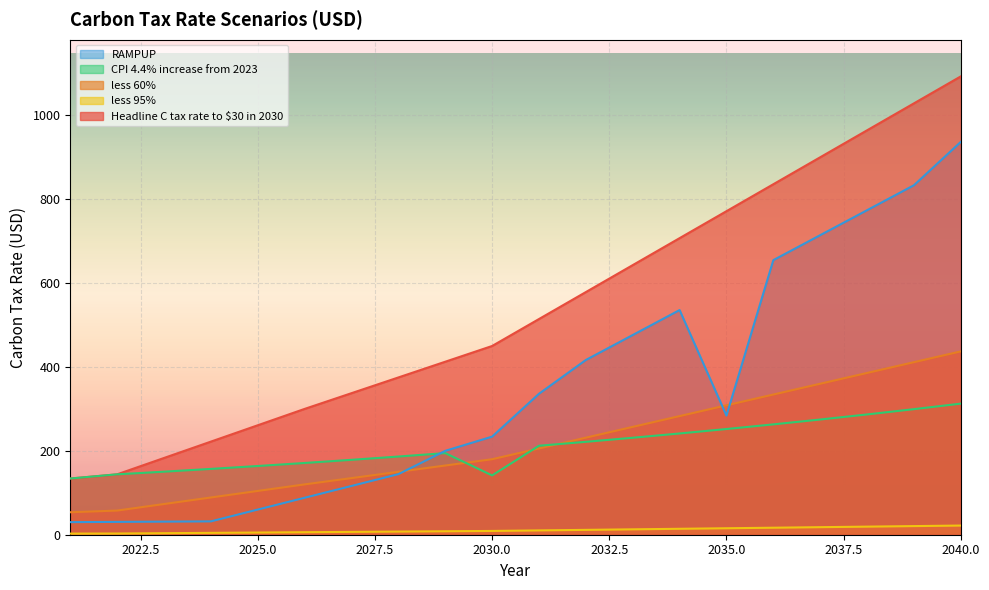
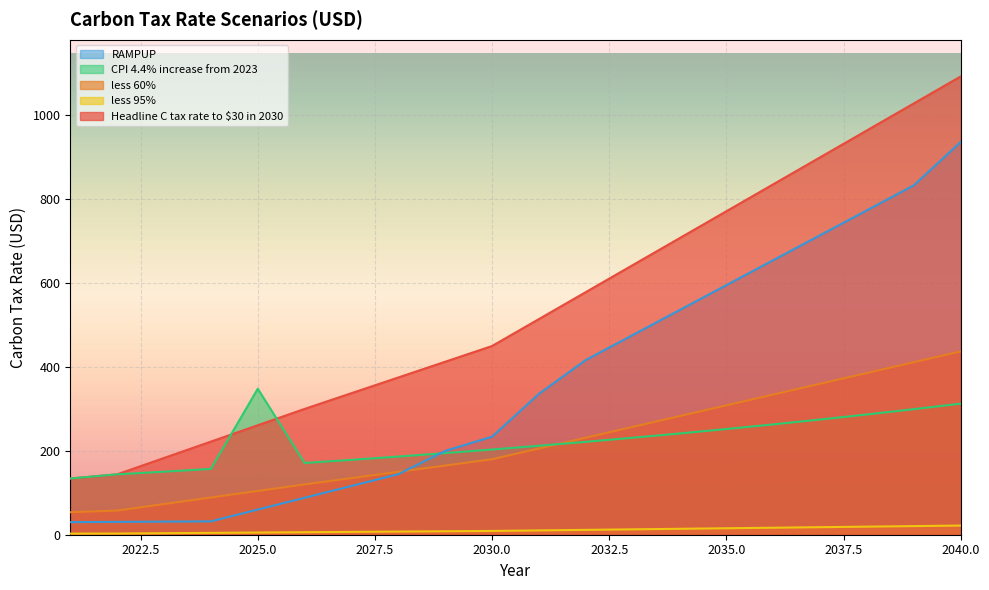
CPI 4.4% increase from 2023, 2025.0: 160 -> 350
CPI 4.4% increase from 2023, 2030.0: 140 -> 200
RAMPUP, 2035.0: 280 -> 600
